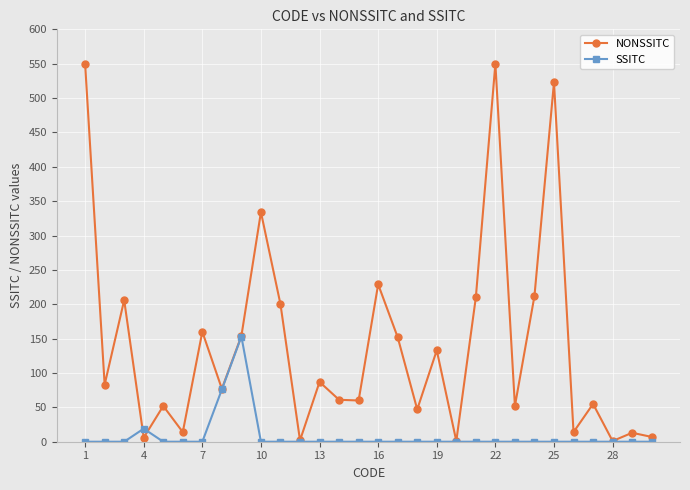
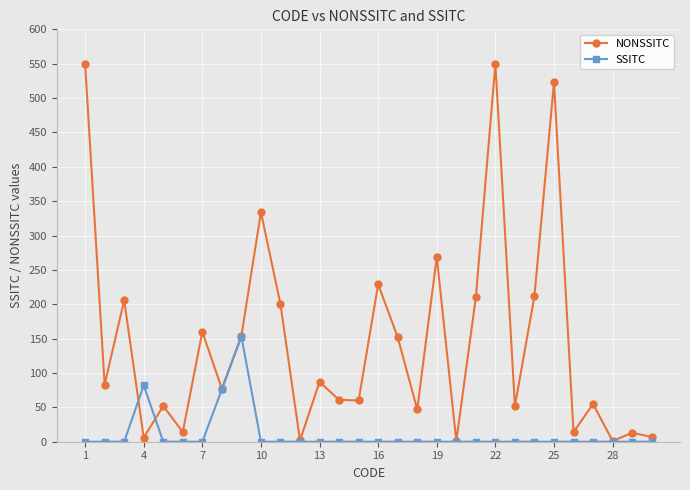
SSITC, 4: 20 -> 80
NONSSITC, 19: 130 -> 270
